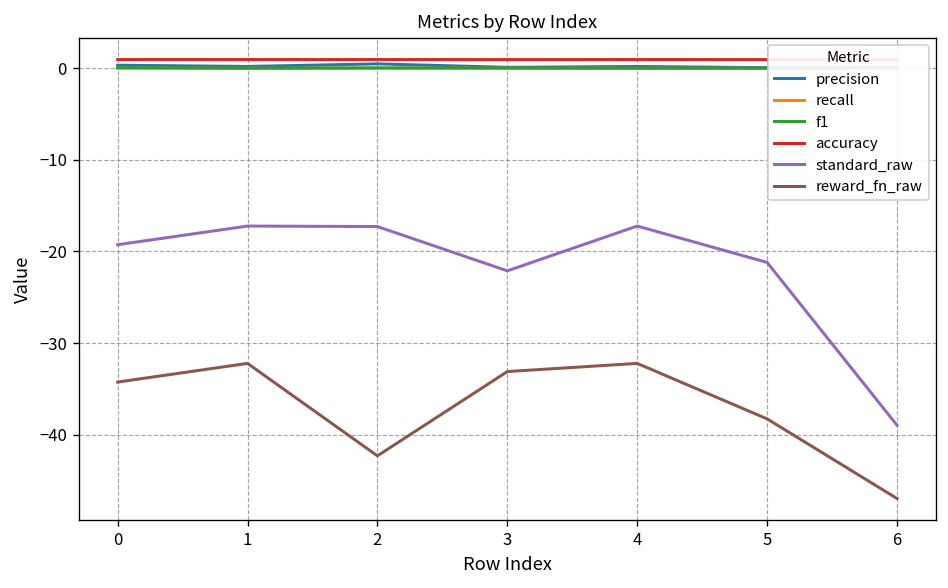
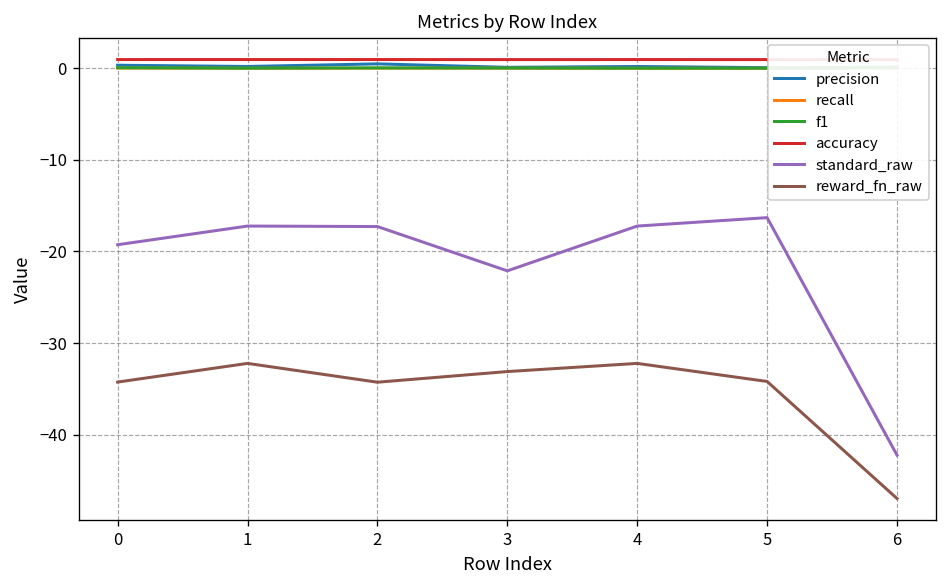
reward_fn_raw, 2: -42 -> -34
standard_raw, 5: -21 -> -16
reward_fn_raw, 5: -38 -> -34
standard_raw, 6: -39 -> -42
